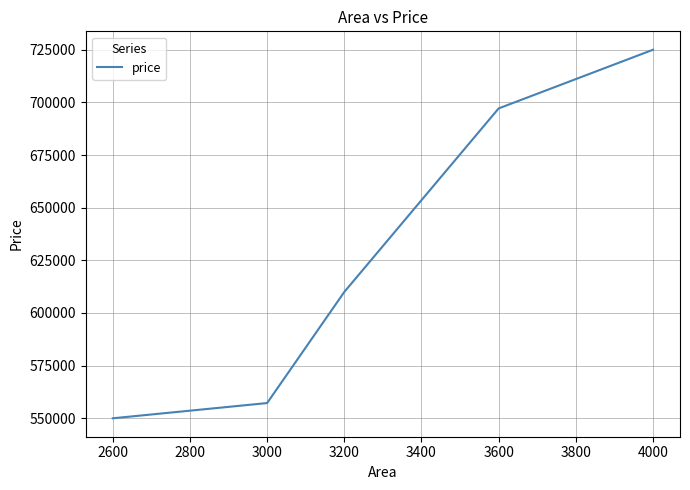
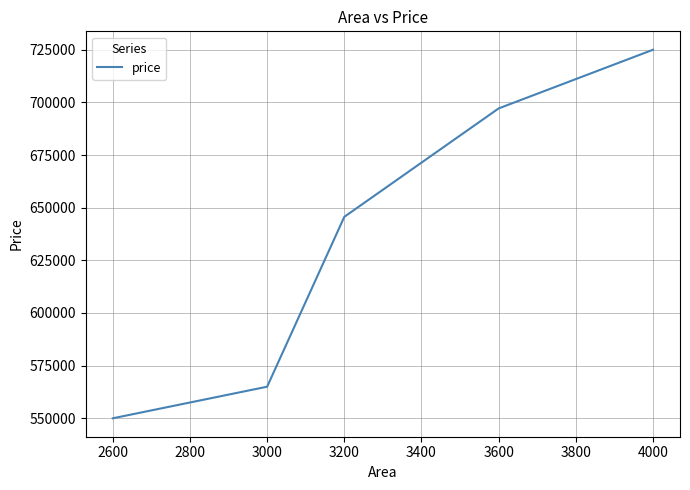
3000: 557000 -> 565000
3200: 610000 -> 646000
